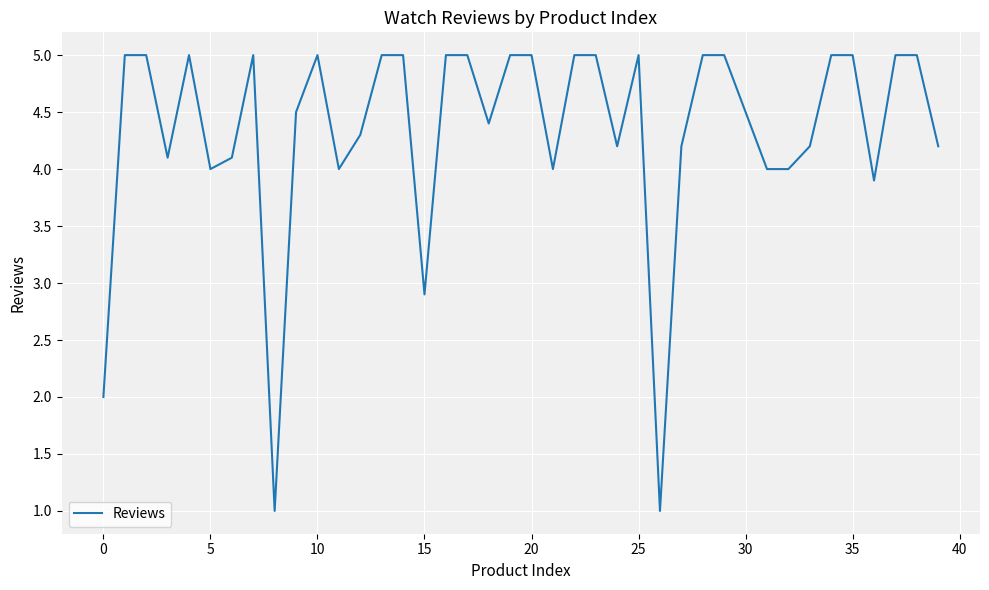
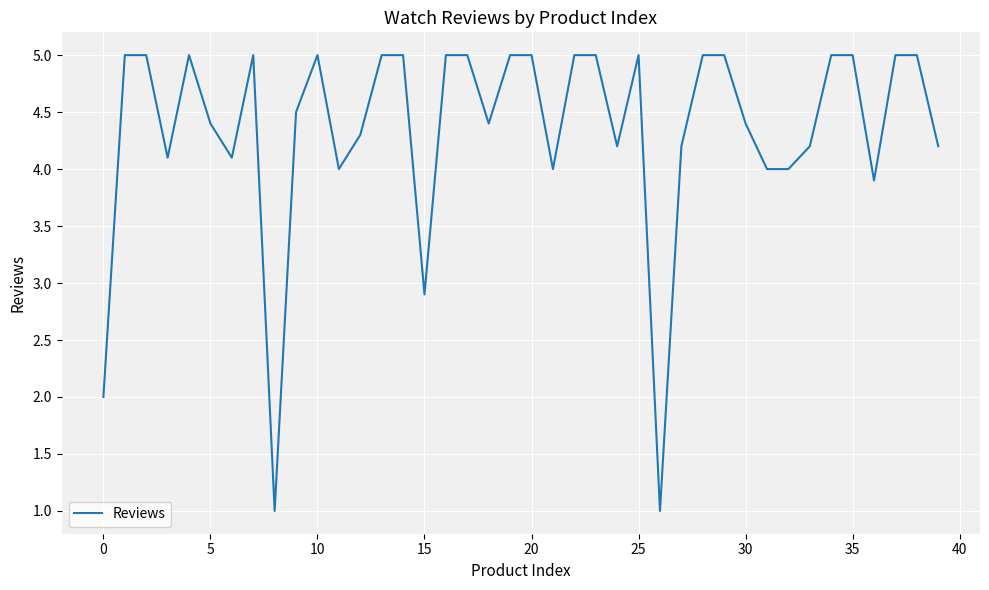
5: 4.0 -> 4.4
30: 4.5 -> 4.4
